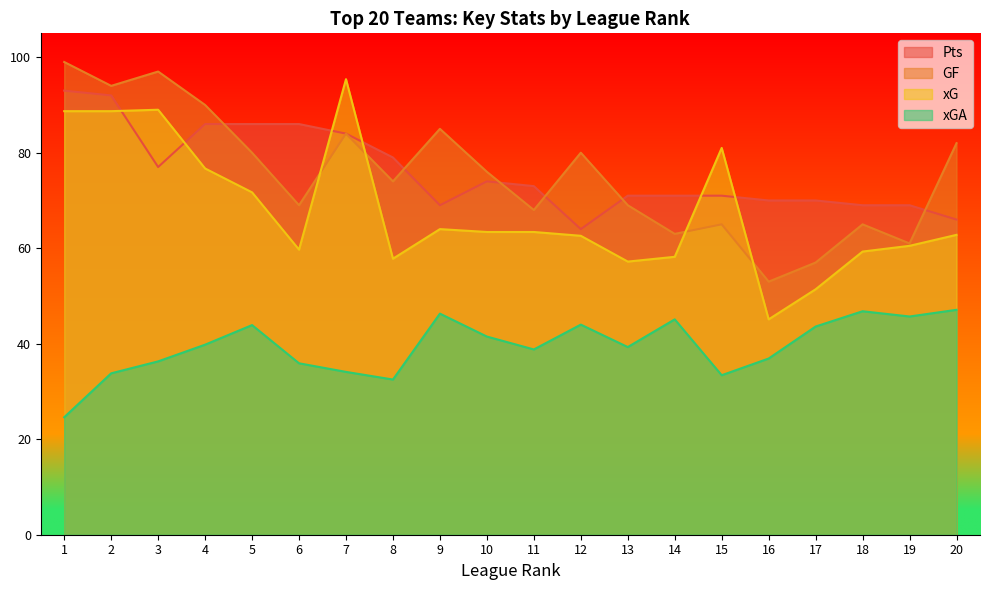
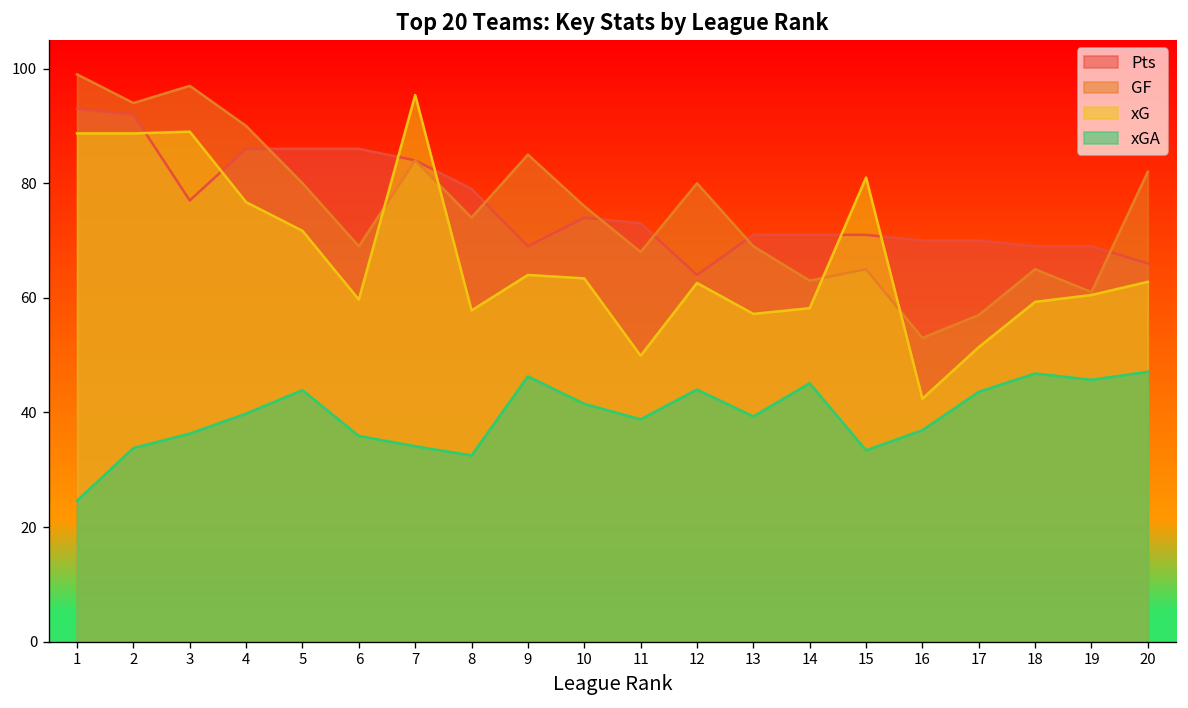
xG, 11: 63 -> 50
xG, 16: 45 -> 42
